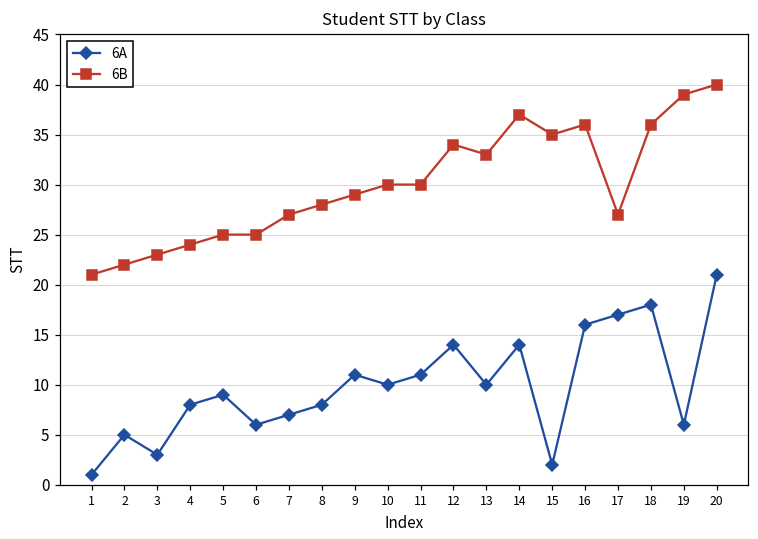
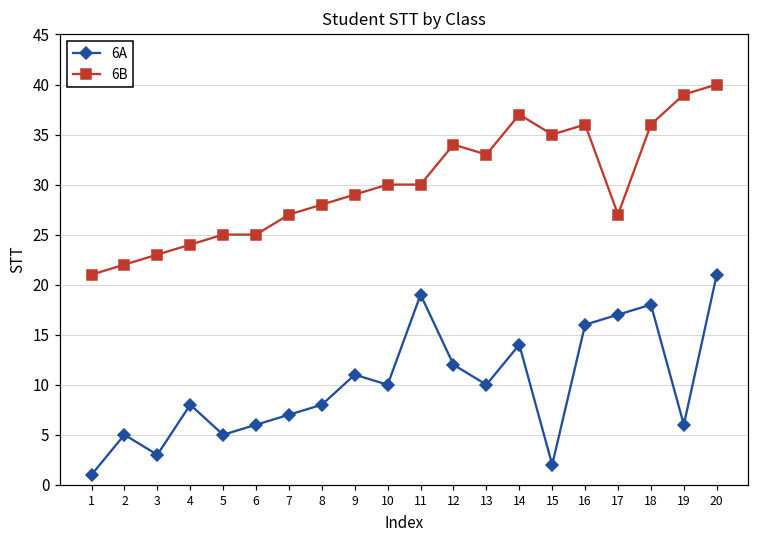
6A, 5: 9 -> 5
6A, 11: 11 -> 19
6A, 12: 14 -> 12
